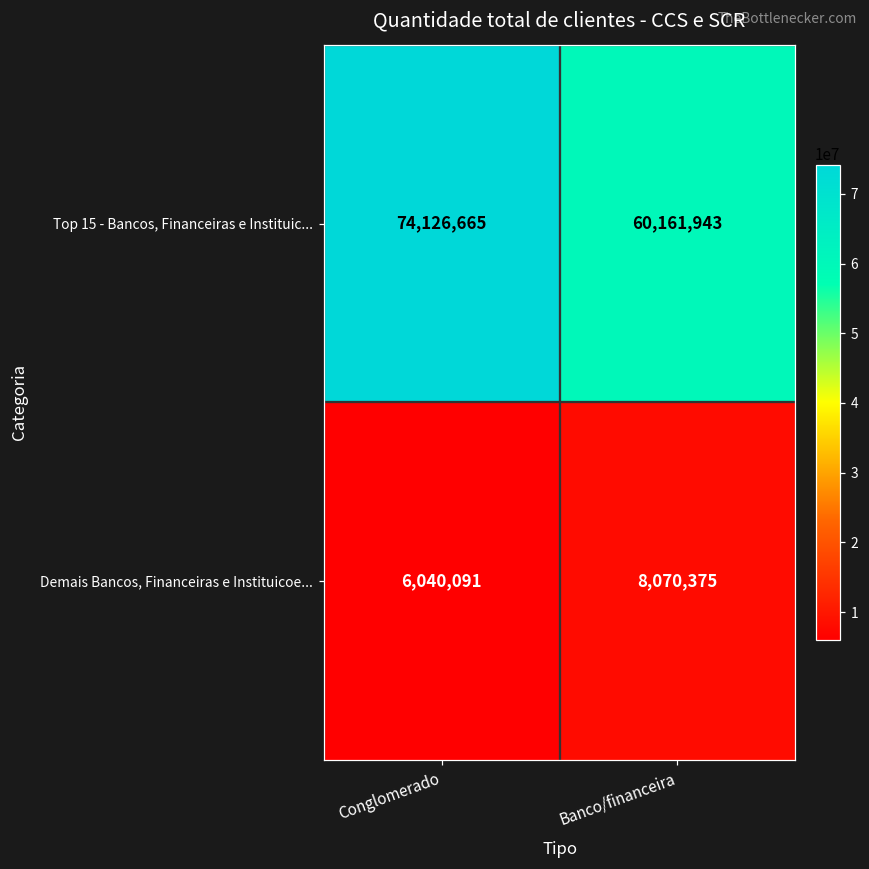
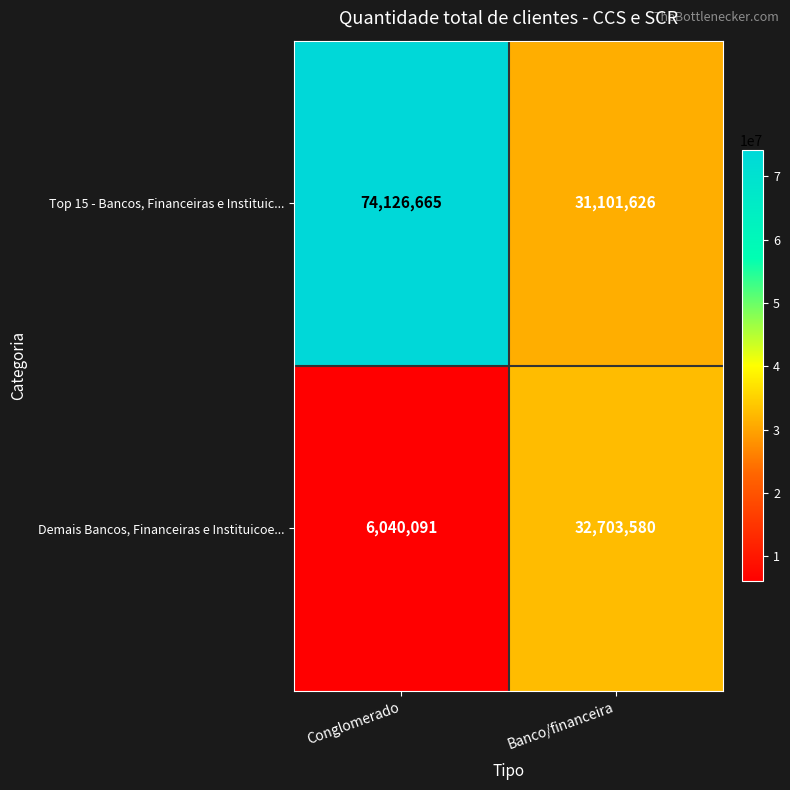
Top 15 - Bancos, Financeiras e Instituic..., Banco/financeira: 60,161,943 -> 31,101,626
Demais Bancos, Financeiras e Instituicoe..., Banco/financeira: 8,070,375 -> 32,703,580
